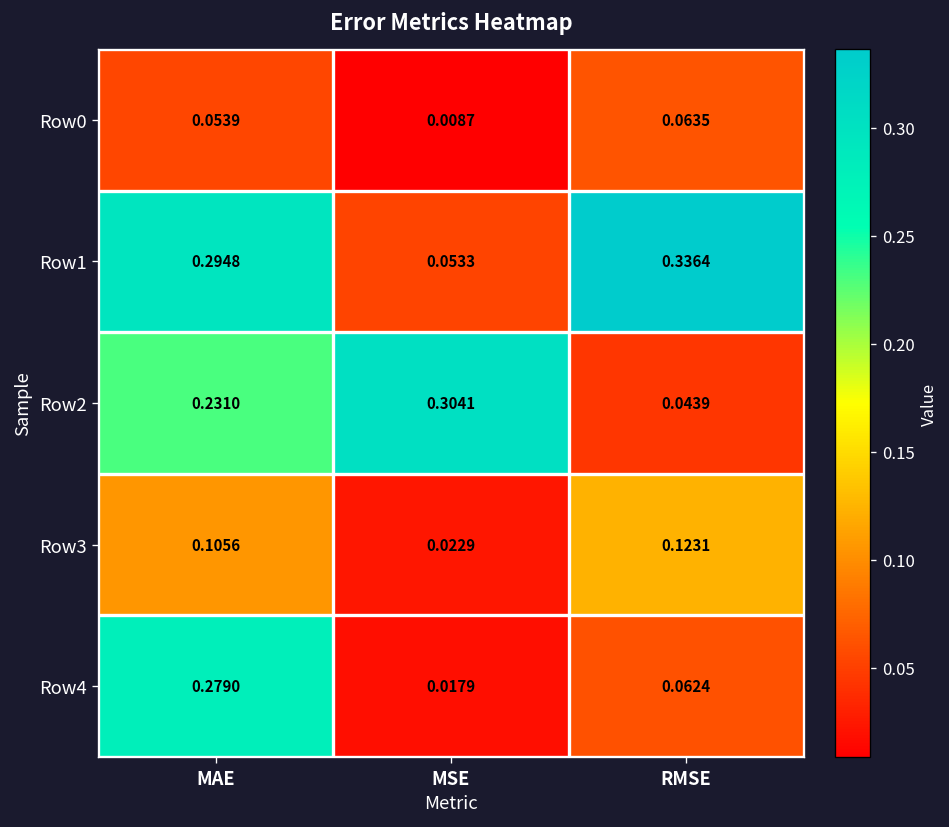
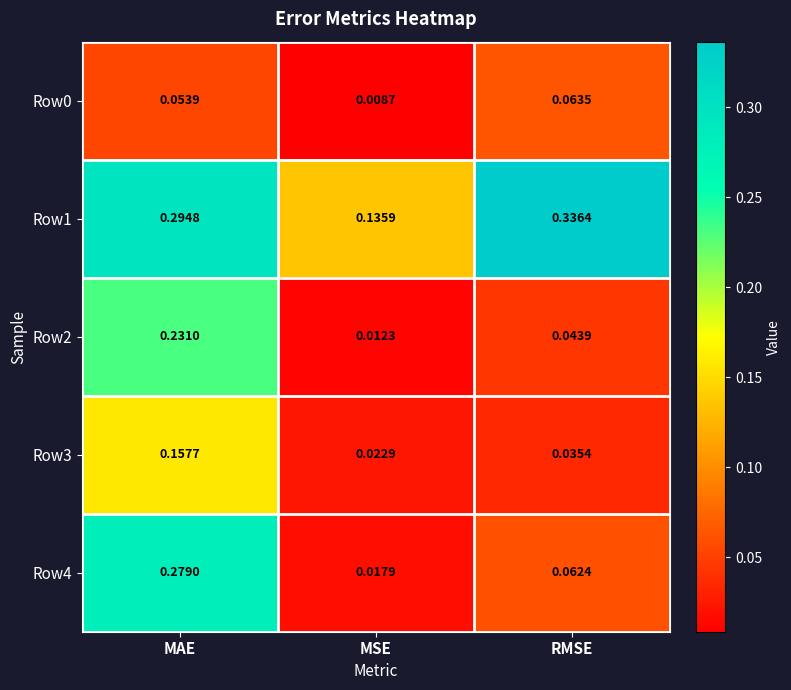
Row1, MSE: 0.0533 -> 0.1359
Row2, MSE: 0.3041 -> 0.0123
Row3, MAE: 0.1056 -> 0.1577
Row3, RMSE: 0.1231 -> 0.0354
